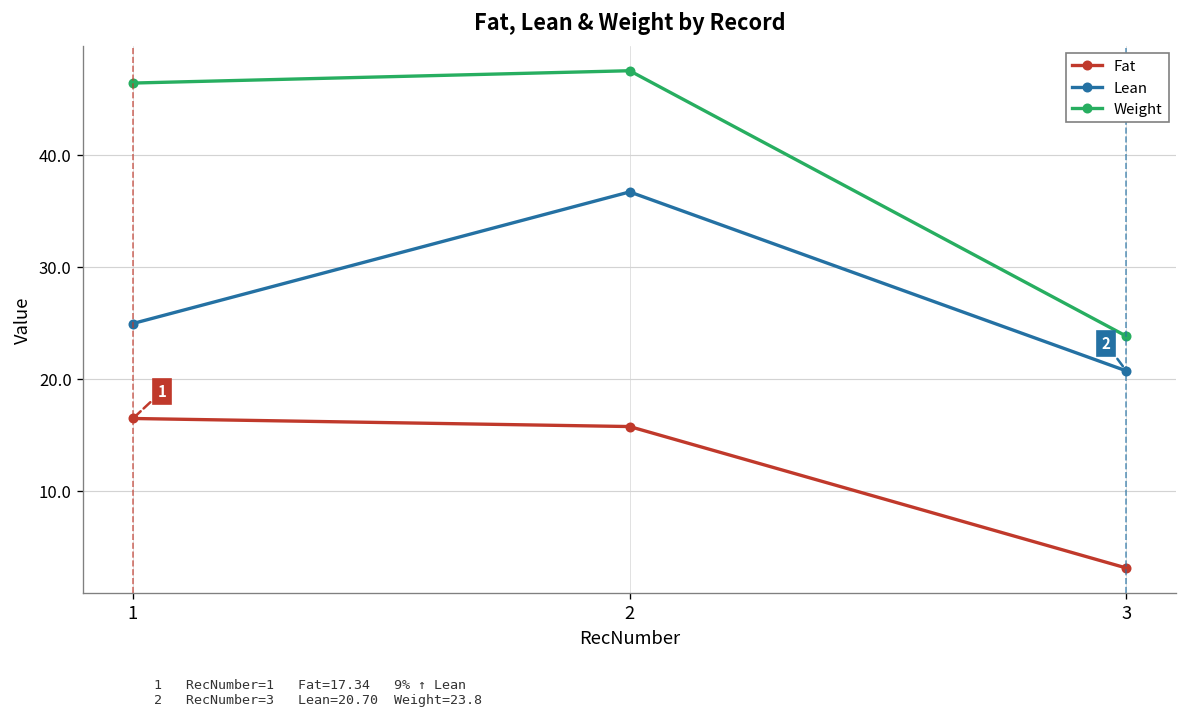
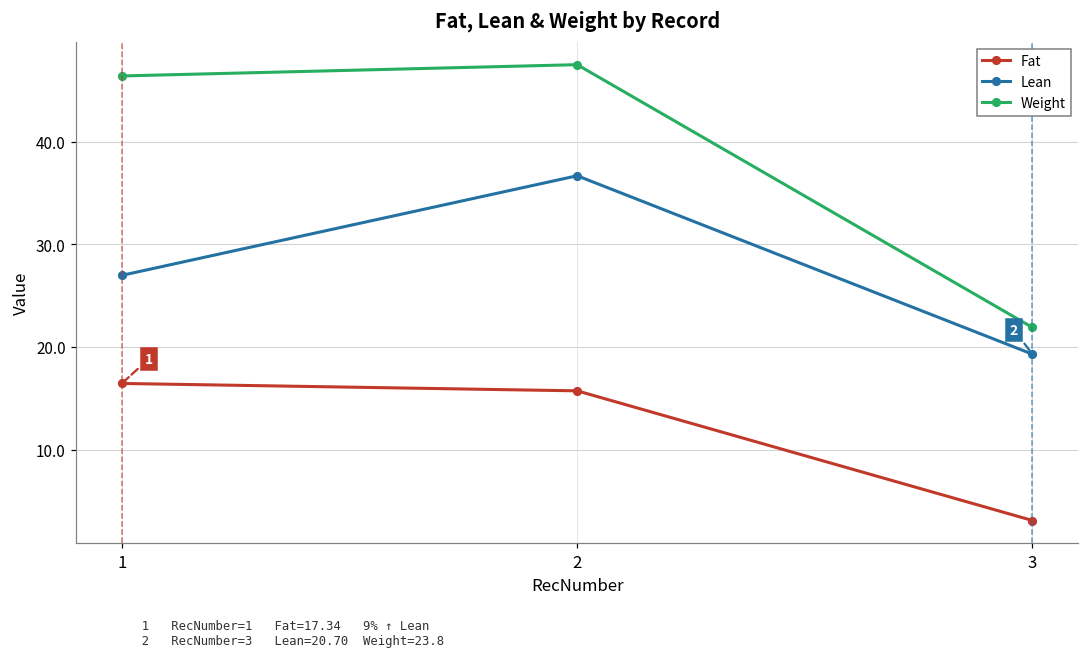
Lean, 1: 25 -> 27
Lean, 3: 21 -> 19
Weight, 3: 24 -> 22
